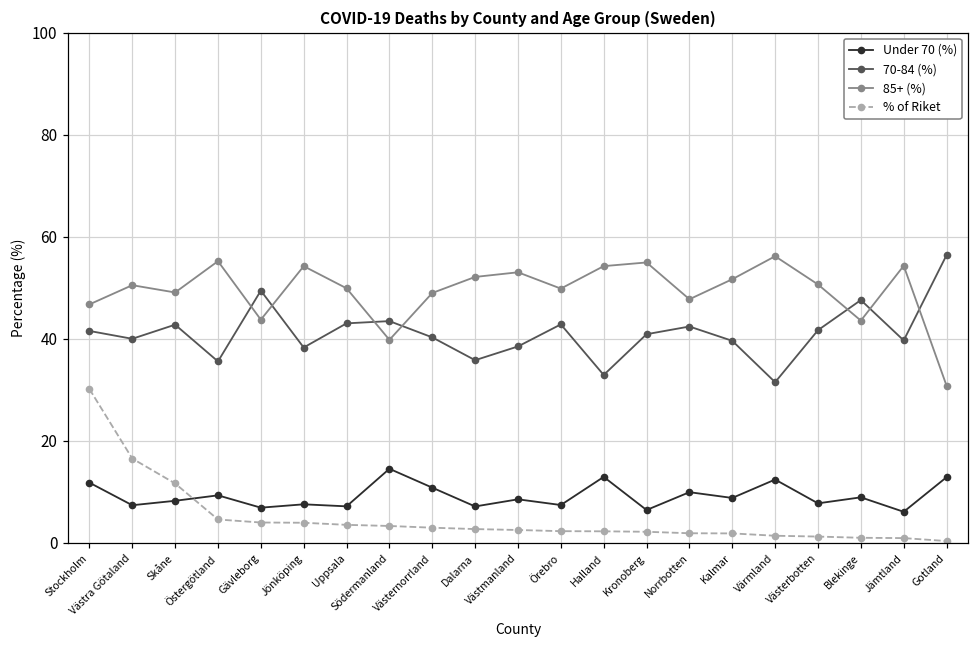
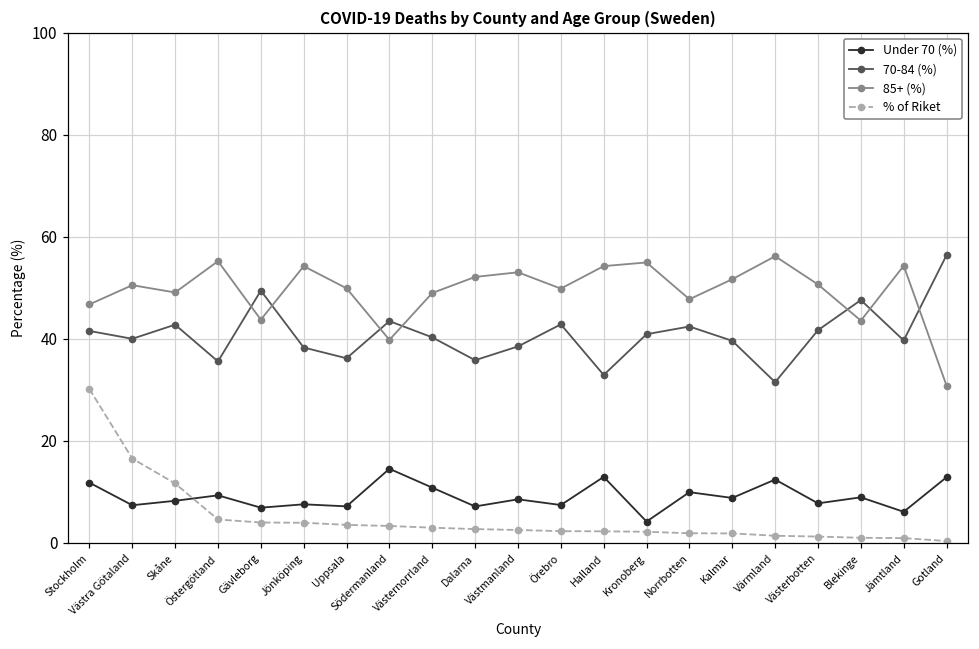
70-84 (%), Uppsala: 43 -> 36
Under 70 (%), Kronoberg: 6 -> 4
